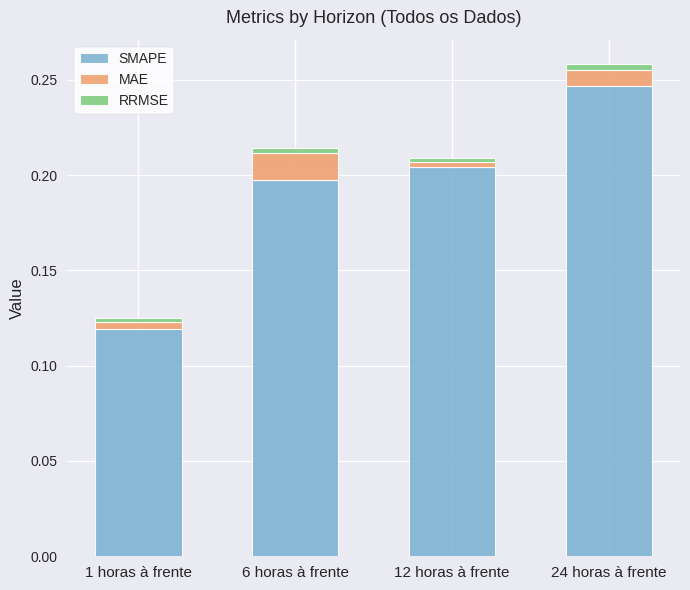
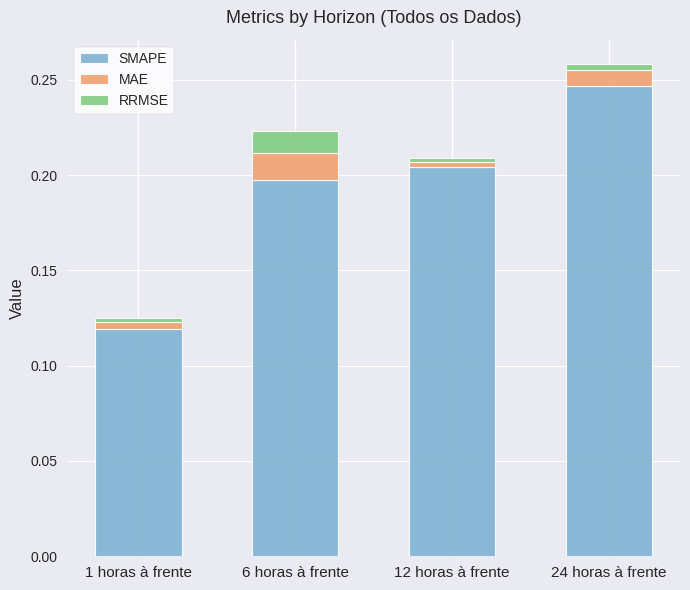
RRMSE, 6 horas à frente: 0.003 -> 0.012
